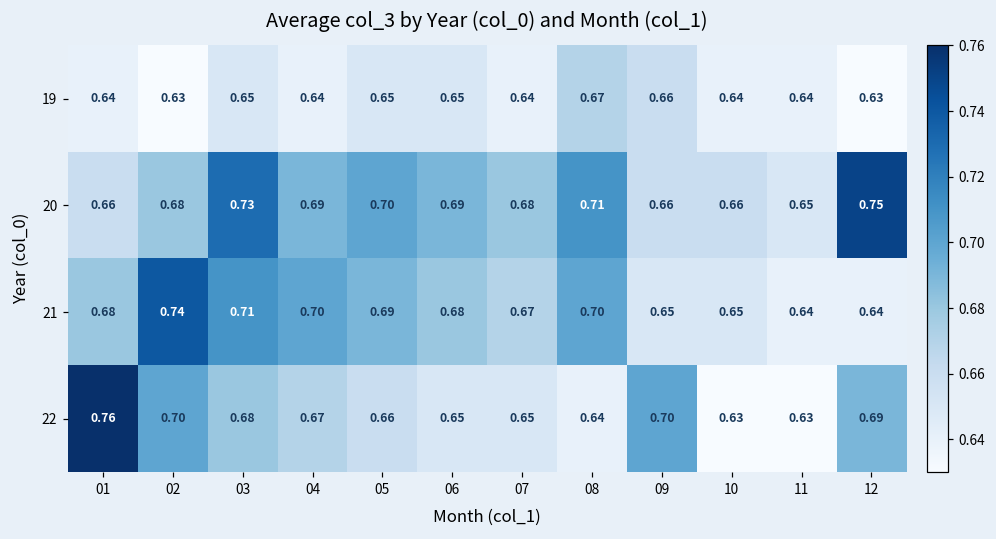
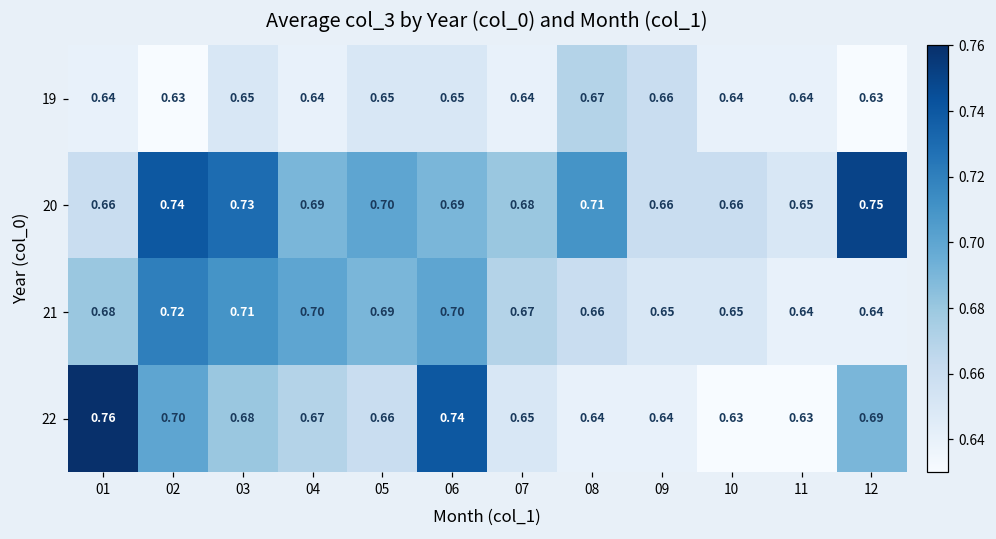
20, 02: 0.68 -> 0.74
21, 02: 0.74 -> 0.72
21, 06: 0.68 -> 0.70
21, 08: 0.70 -> 0.66
22, 06: 0.65 -> 0.74
22, 09: 0.70 -> 0.64
